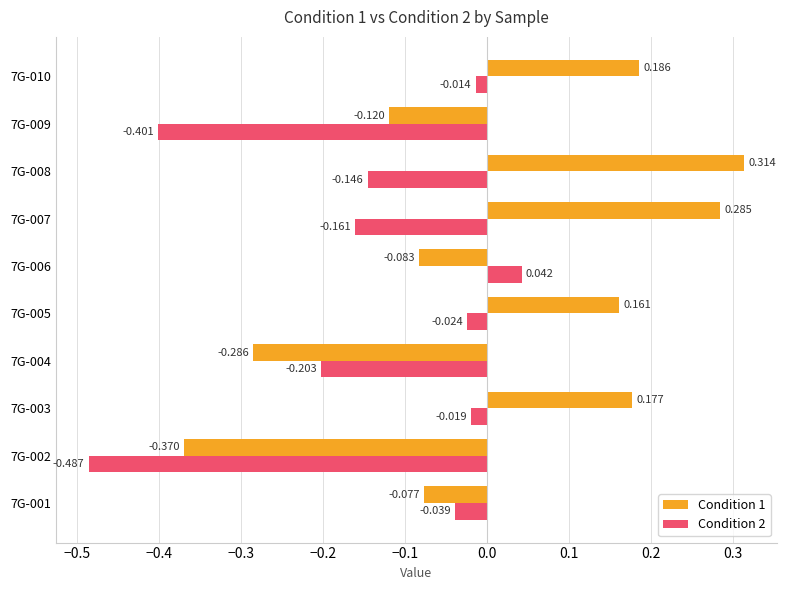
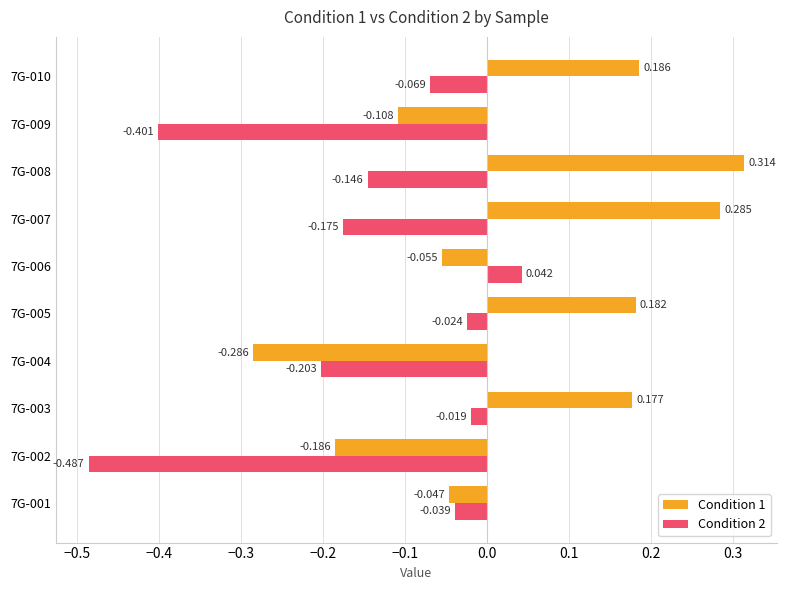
Condition 2, 7G-010: -0.014 -> -0.069
Condition 1, 7G-009: -0.120 -> -0.108
Condition 2, 7G-007: -0.161 -> -0.175
Condition 1, 7G-006: -0.083 -> -0.055
Condition 1, 7G-005: 0.161 -> 0.182
Condition 1, 7G-002: -0.370 -> -0.186
Condition 1, 7G-001: -0.077 -> -0.047
